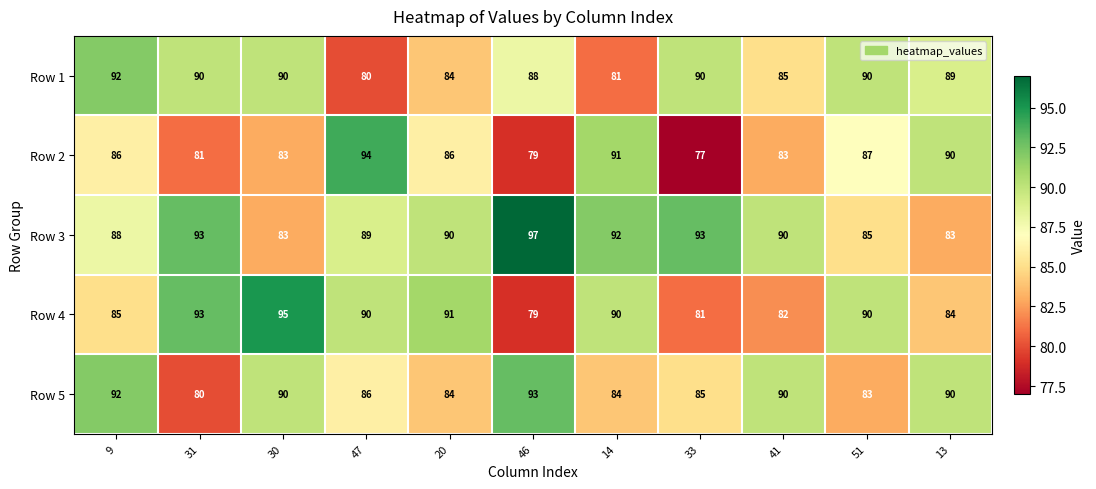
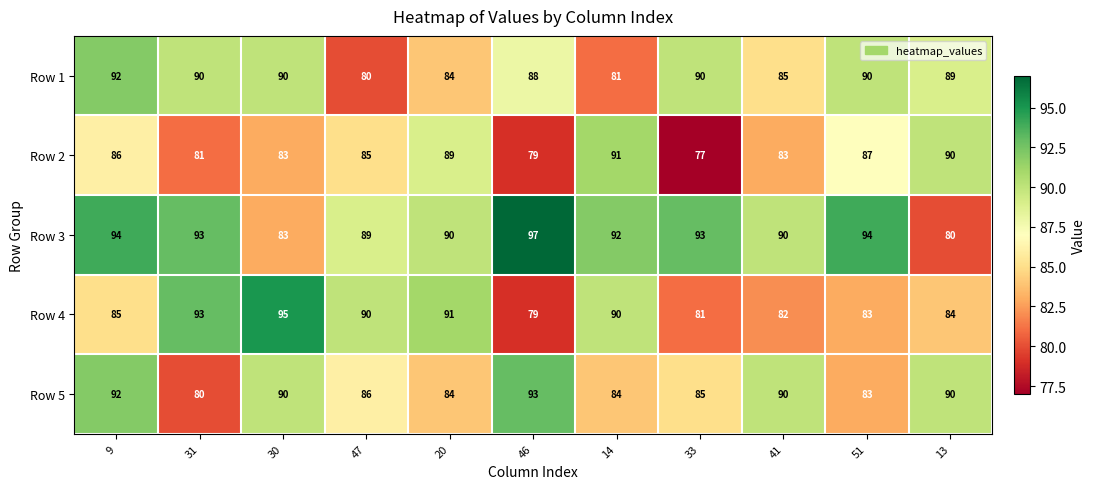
Row 2, 47: 94 -> 85
Row 2, 20: 86 -> 89
Row 3, 9: 88 -> 94
Row 3, 51: 85 -> 94
Row 3, 13: 83 -> 80
Row 4, 51: 90 -> 83
